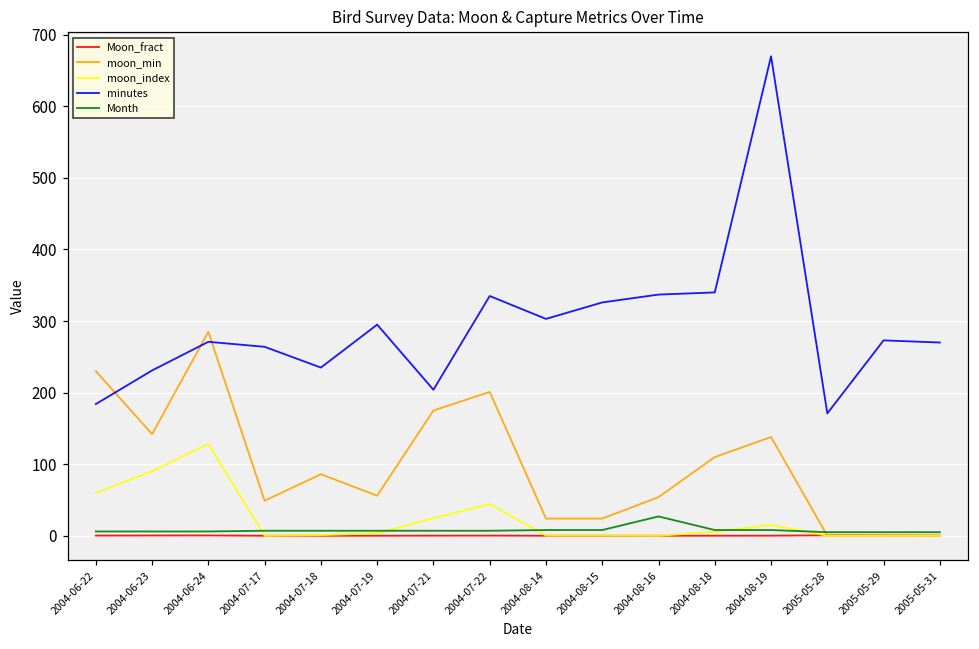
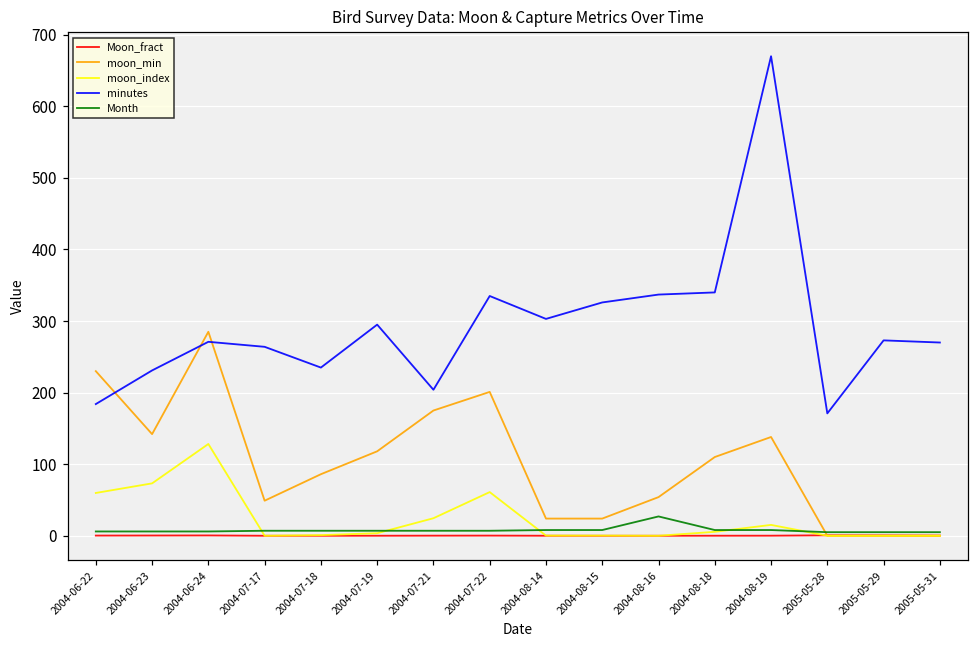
moon_index, 2004-06-23: 90 -> 70
moon_min, 2004-07-19: 60 -> 120
moon_index, 2004-07-22: 40 -> 60
